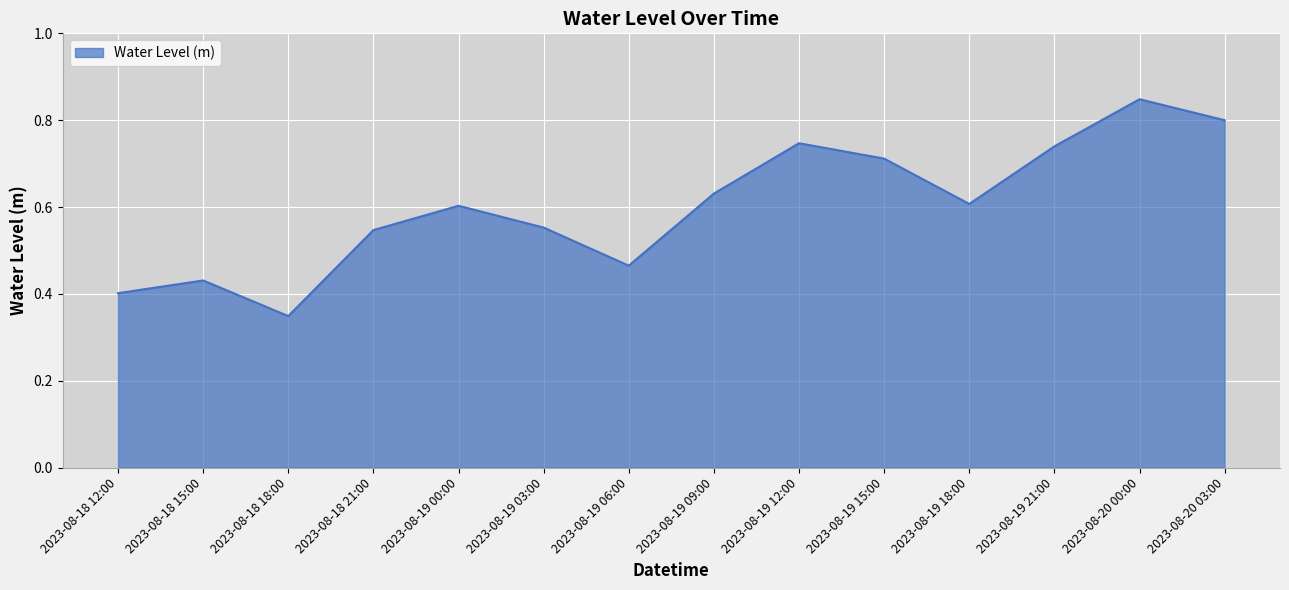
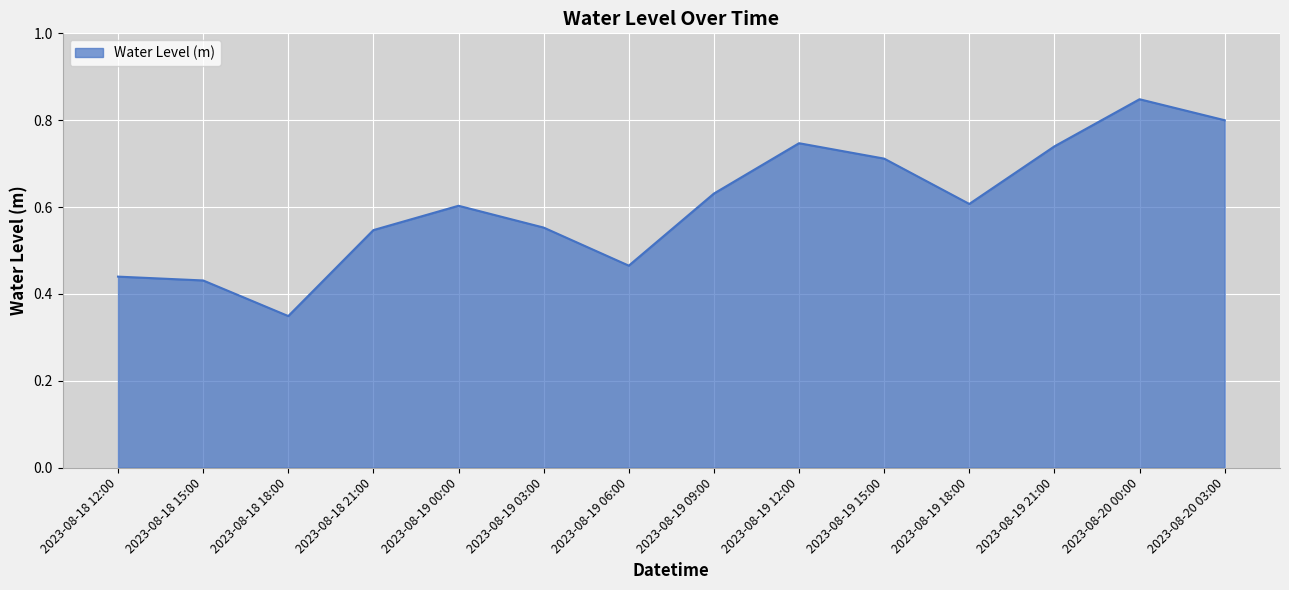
2023-08-18 12:00: 0.40 -> 0.44
